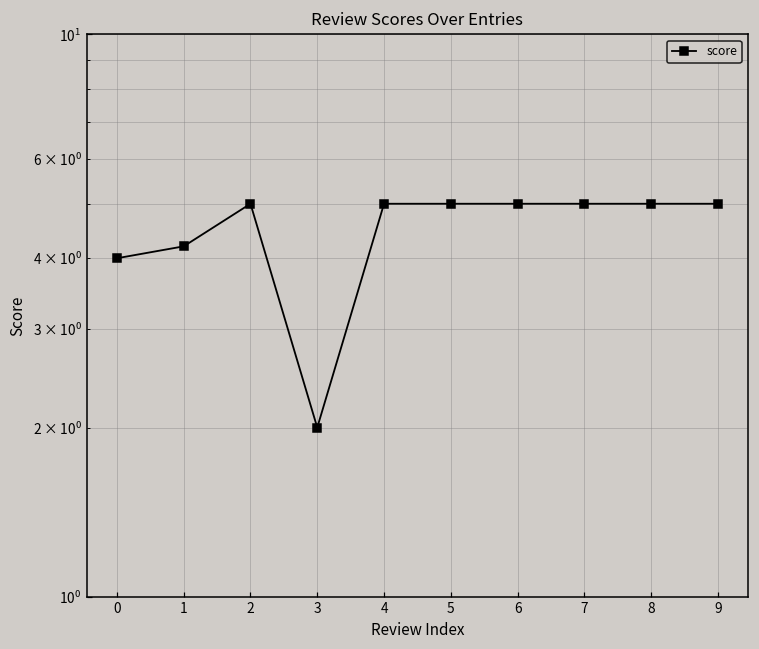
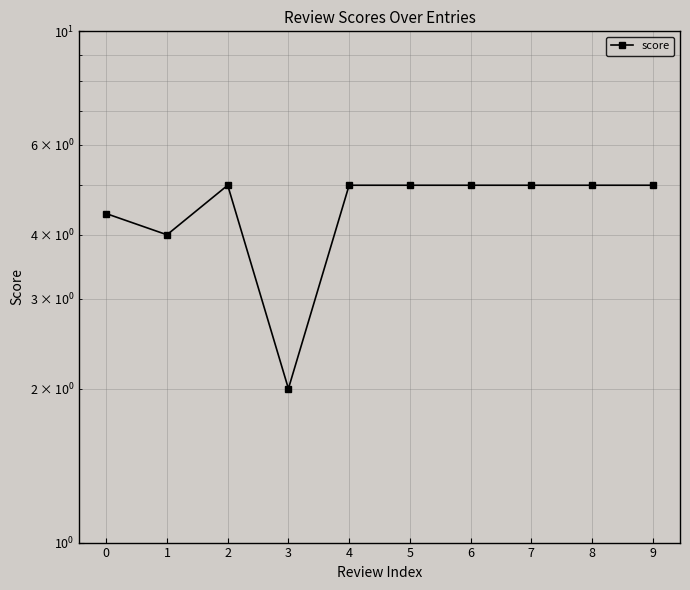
0: 4.0 -> 4.4
1: 4.2 -> 4.0
